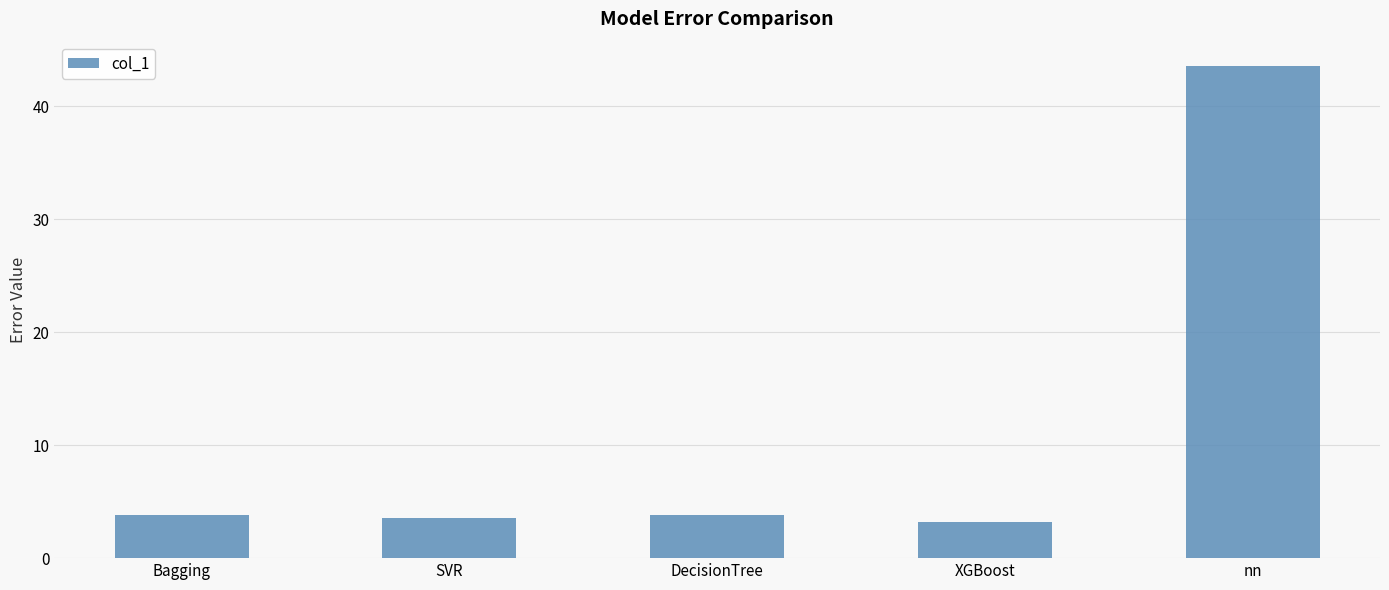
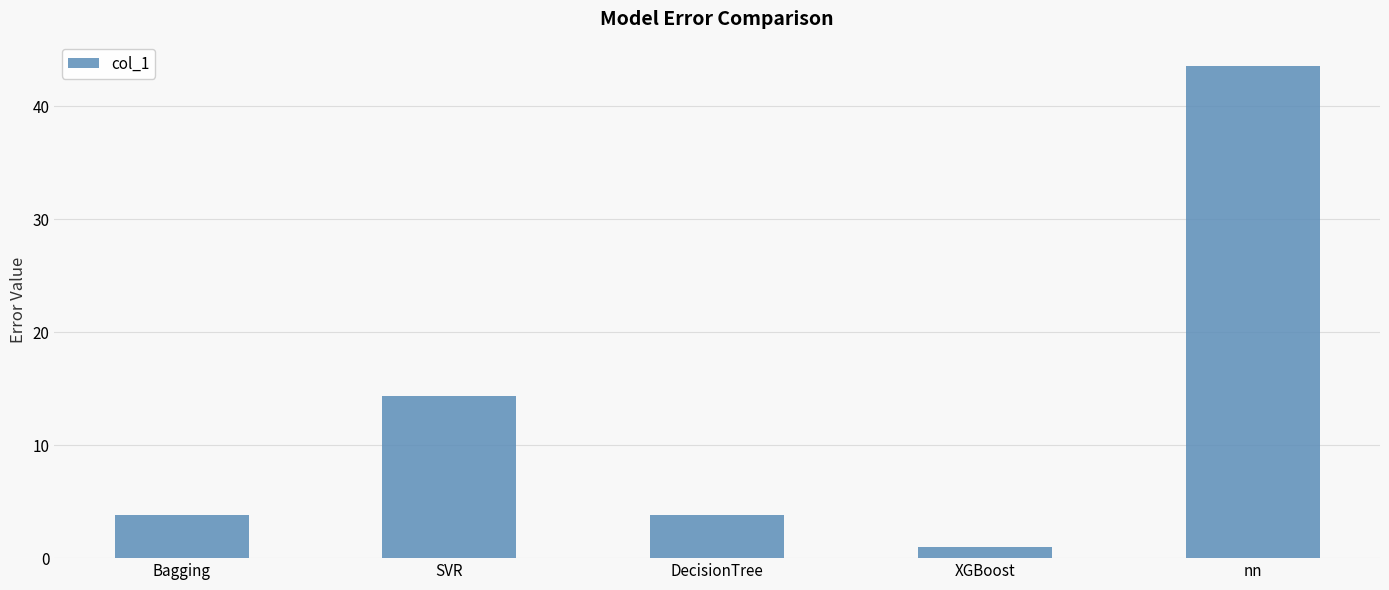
SVR: 3.6 -> 14.3
XGBoost: 3.2 -> 1.0
